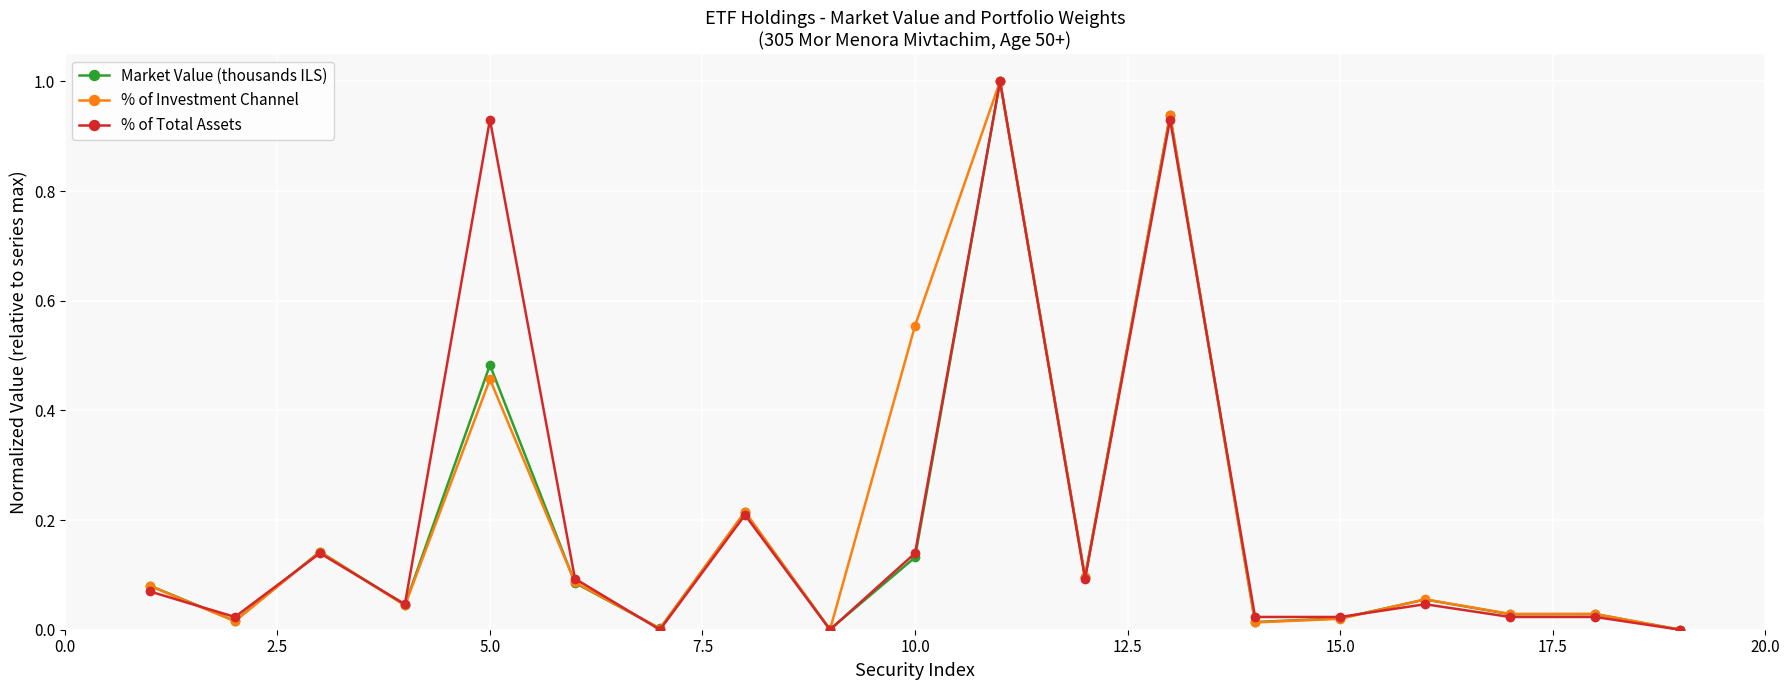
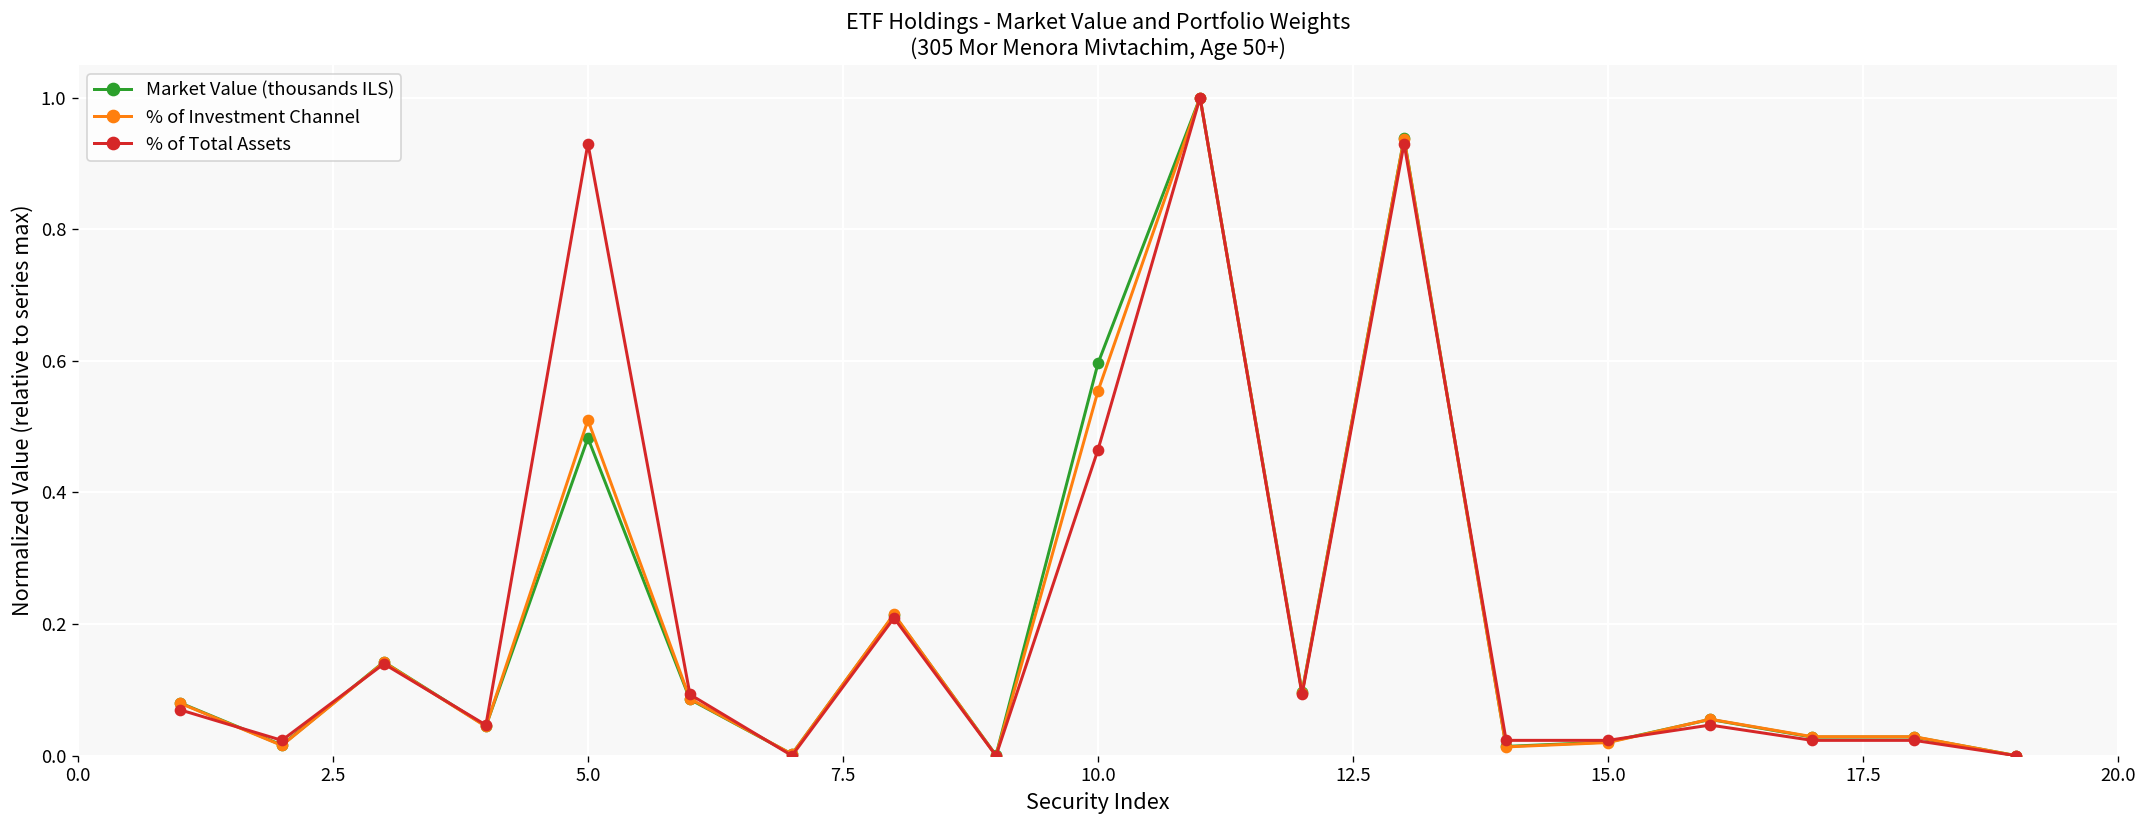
% of Investment Channel, 5.0: 0.46 -> 0.51
Market Value (thousands ILS), 10.0: 0.13 -> 0.60
% of Total Assets, 10.0: 0.14 -> 0.47
